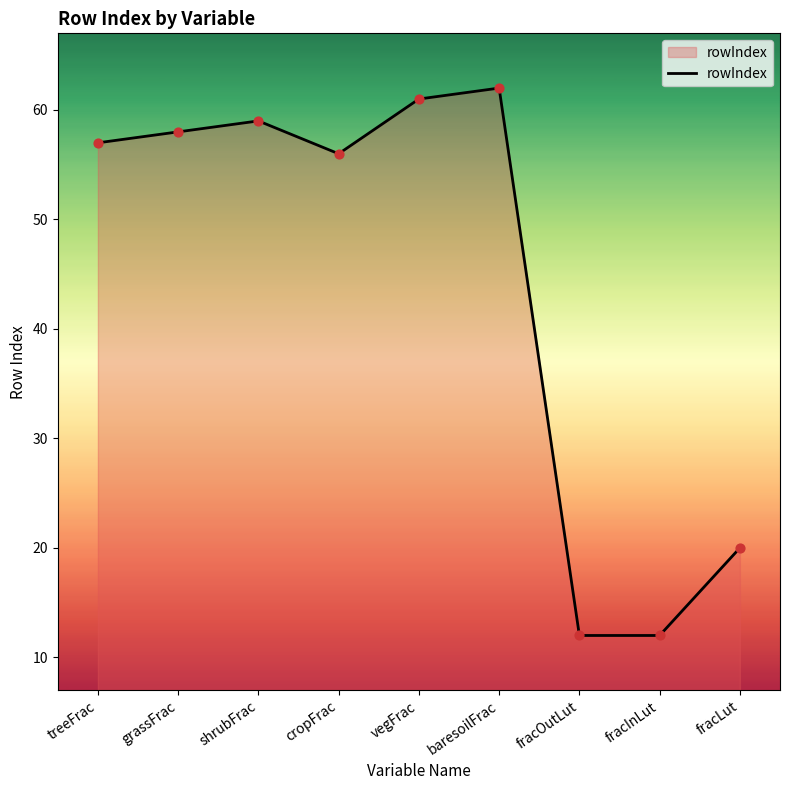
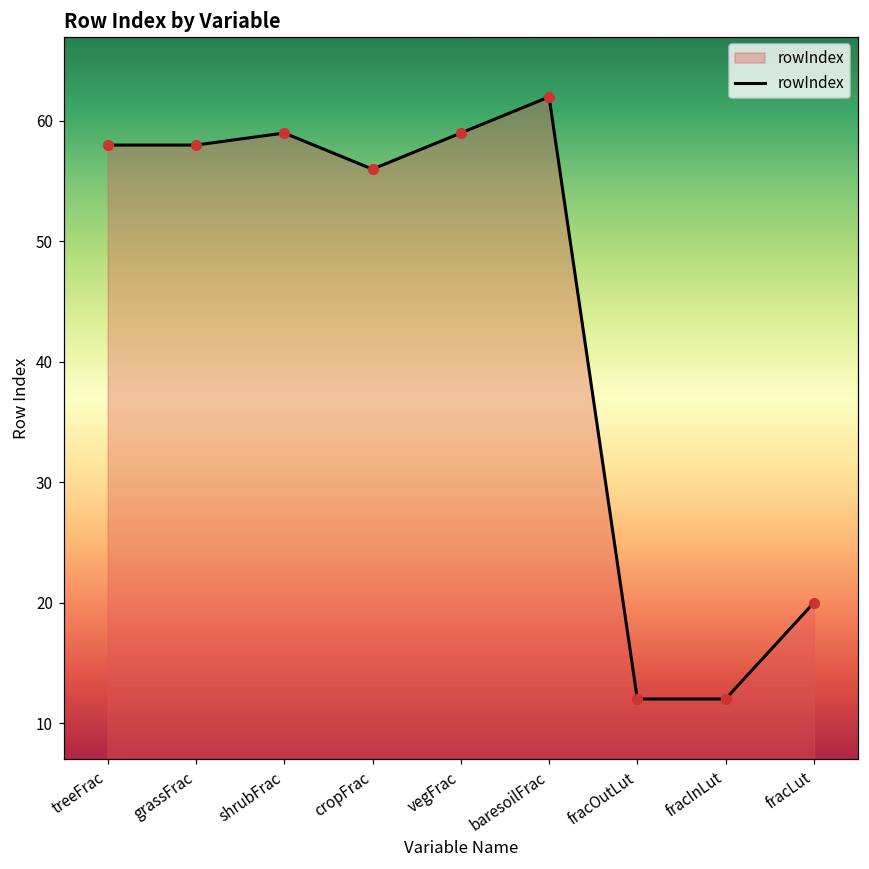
treeFrac: 57 -> 58
vegFrac: 61 -> 59
